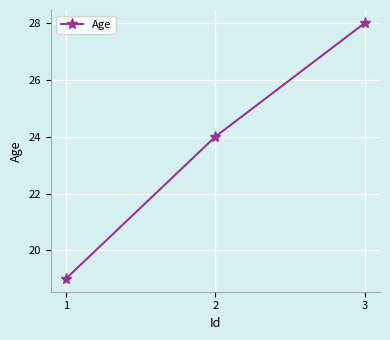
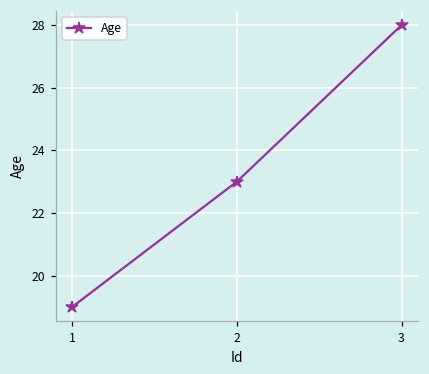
2: 24 -> 23
